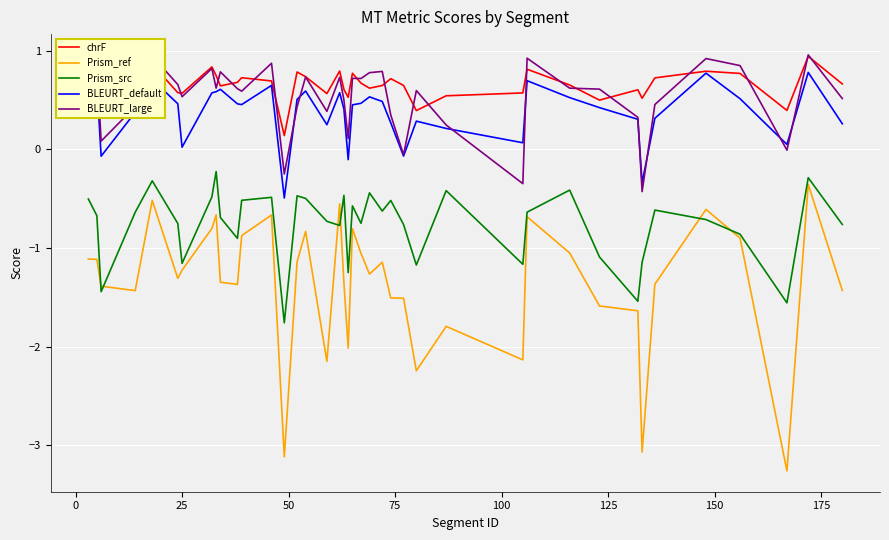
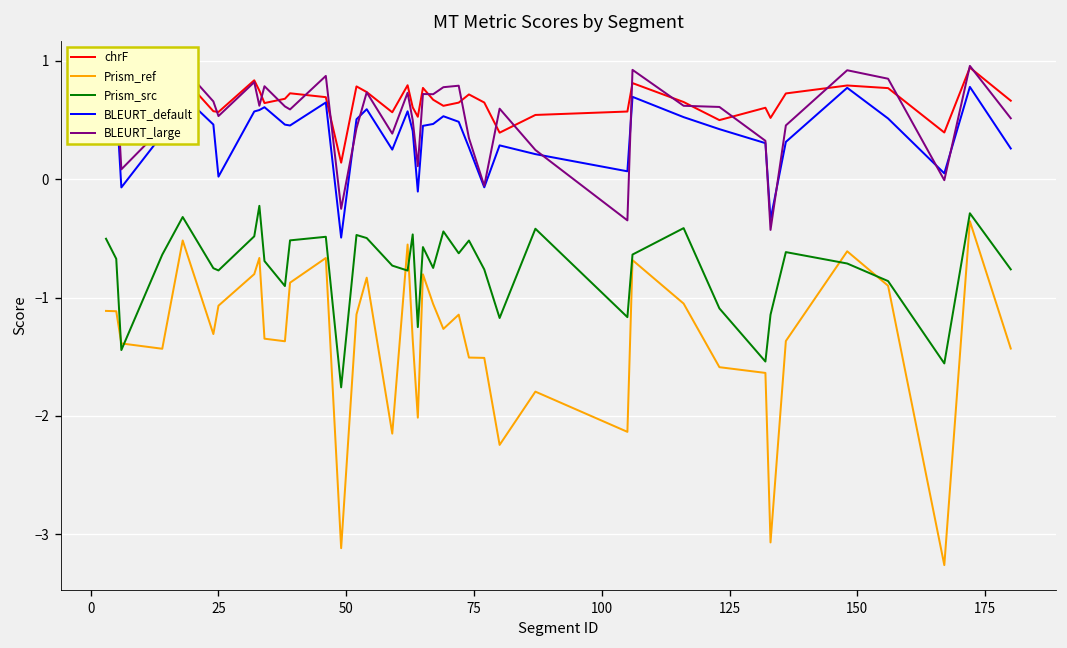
Prism_ref, 25: -1.2 -> -1.1
Prism_src, 25: -1.2 -> -0.8
